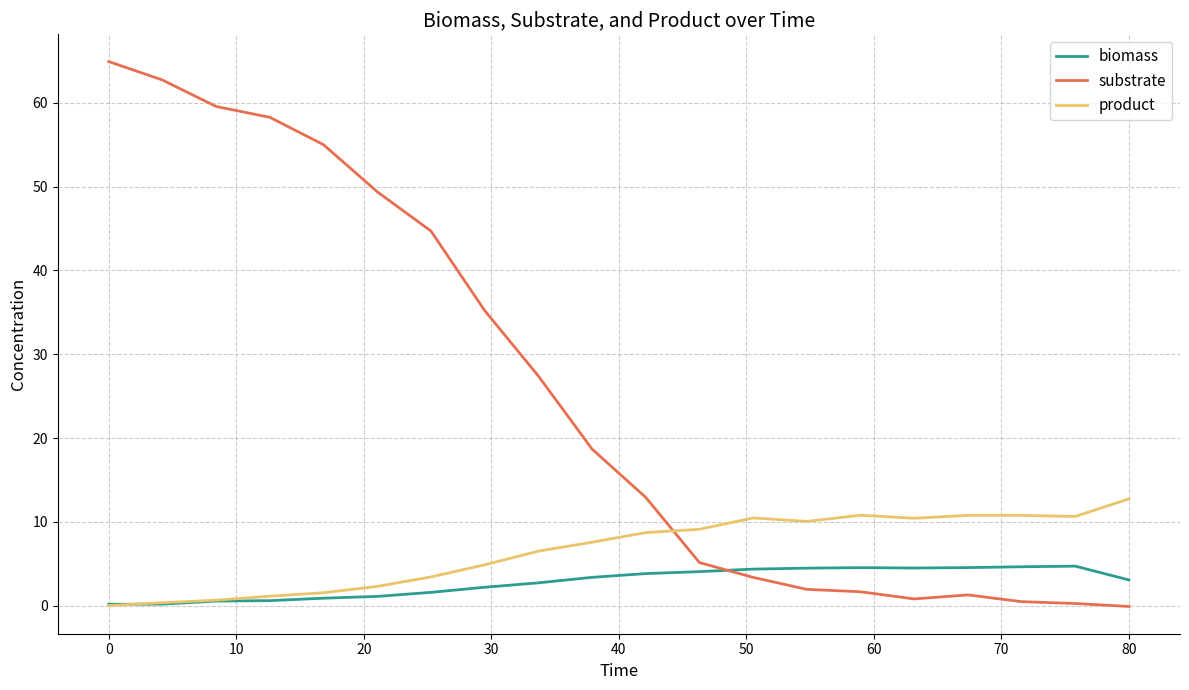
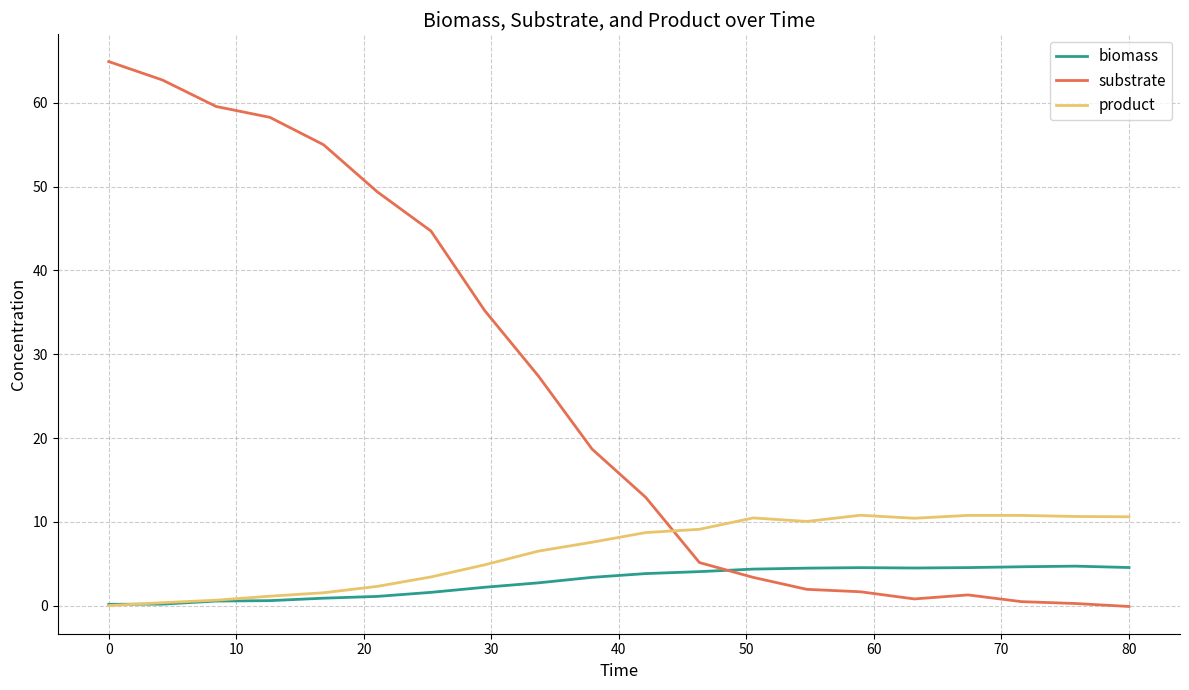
biomass, 80: 3 -> 5
product, 80: 13 -> 11
